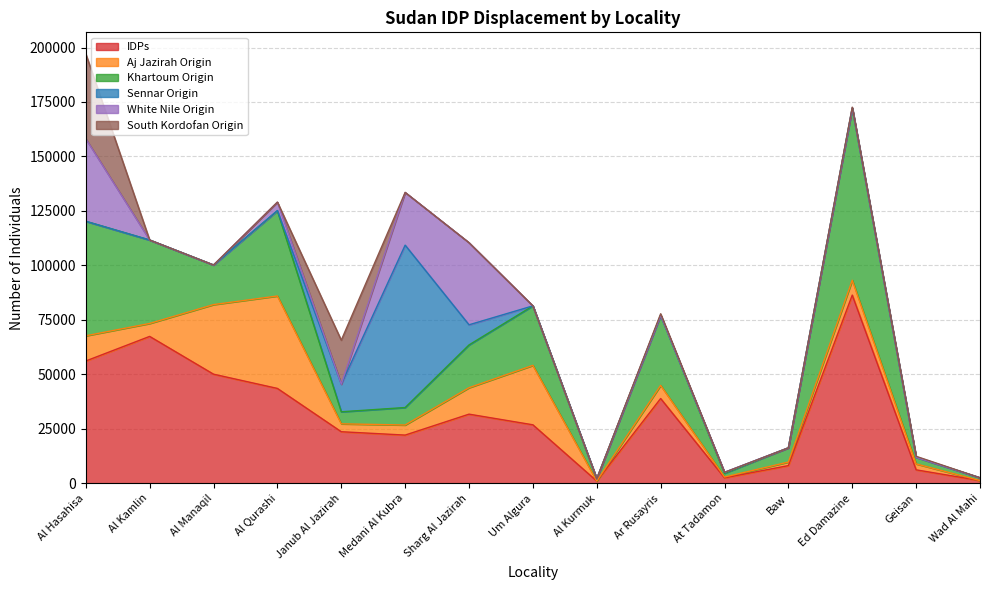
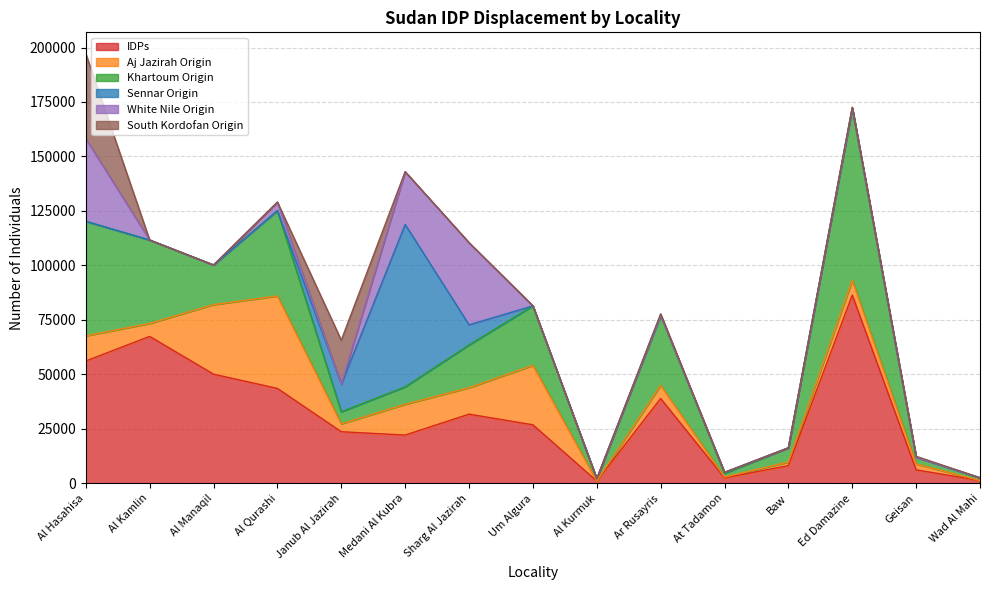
Aj Jazirah Origin, Medani Al Kubra: 5000 -> 14000
